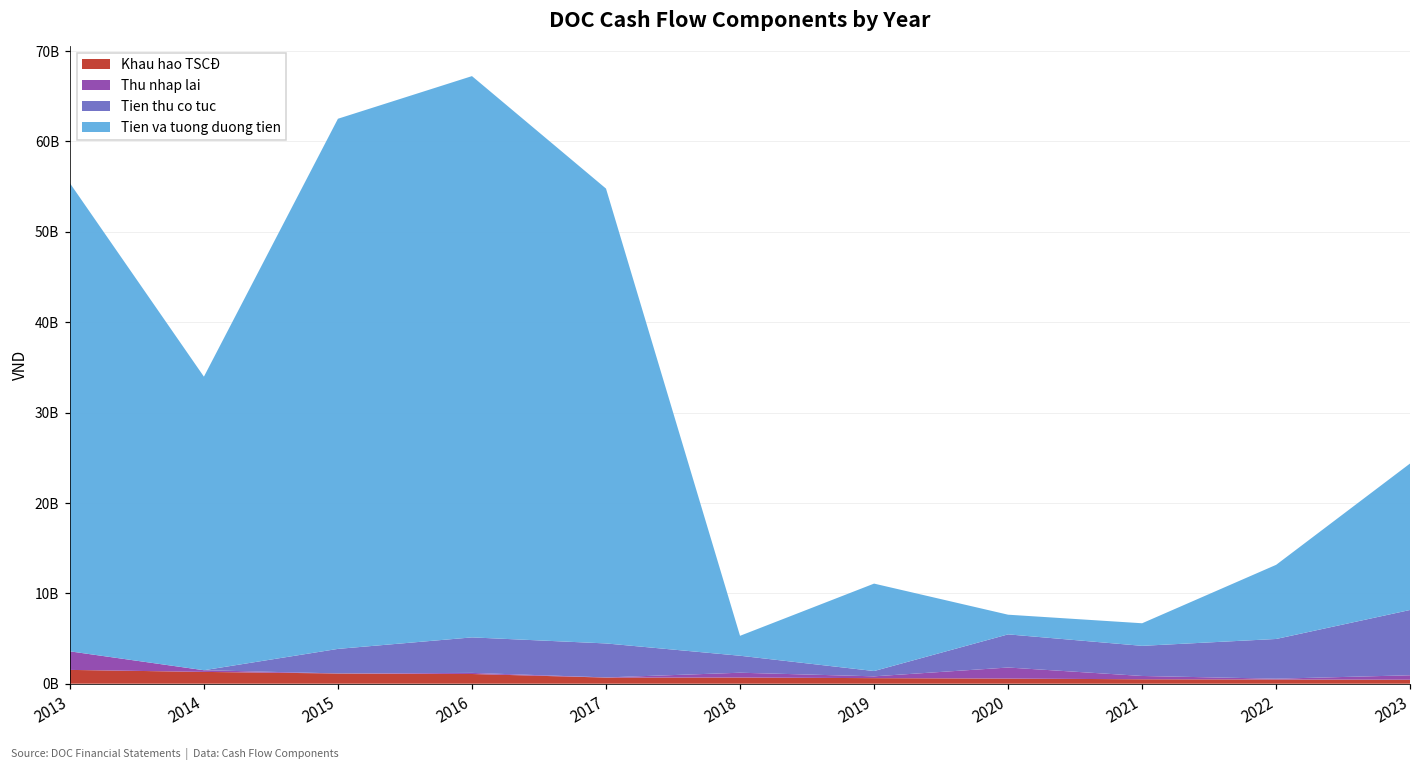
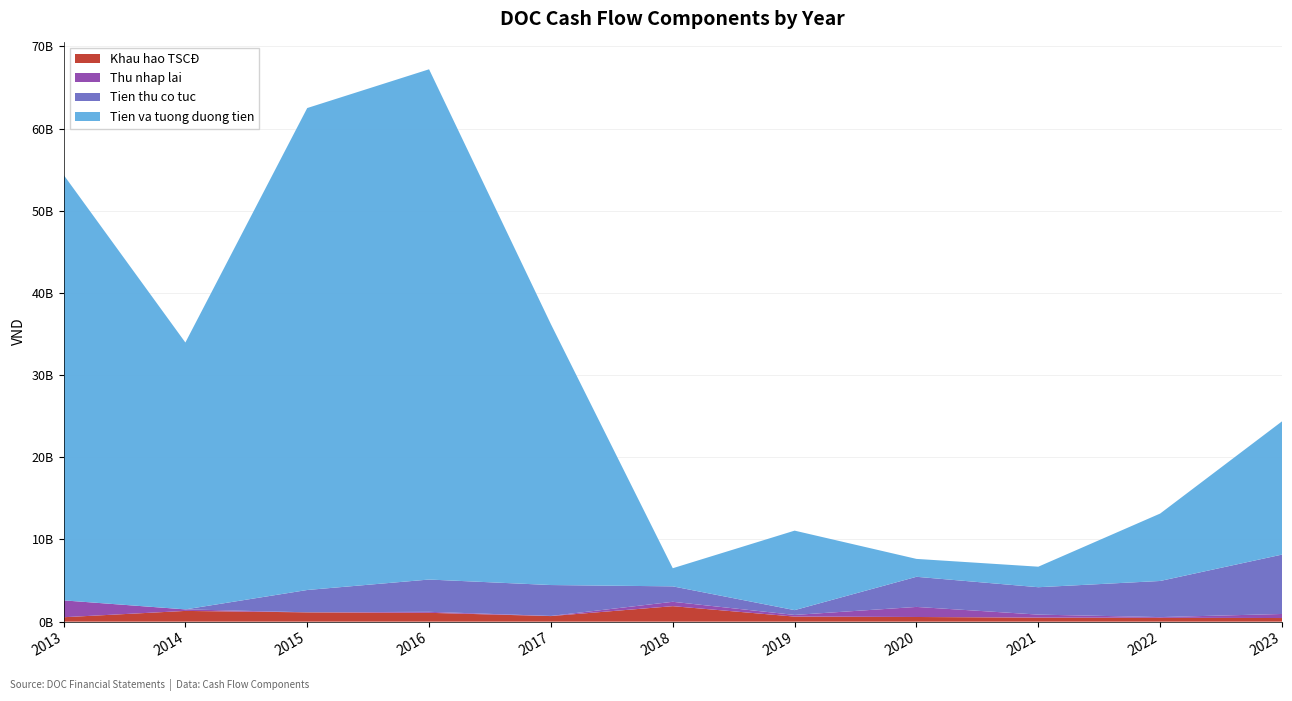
Khau hao TSCĐ, 2013: 2000000000 -> 1000000000
Tien va tuong duong tien, 2017: 50000000000 -> 32000000000
Khau hao TSCĐ, 2018: 1000000000 -> 2000000000
